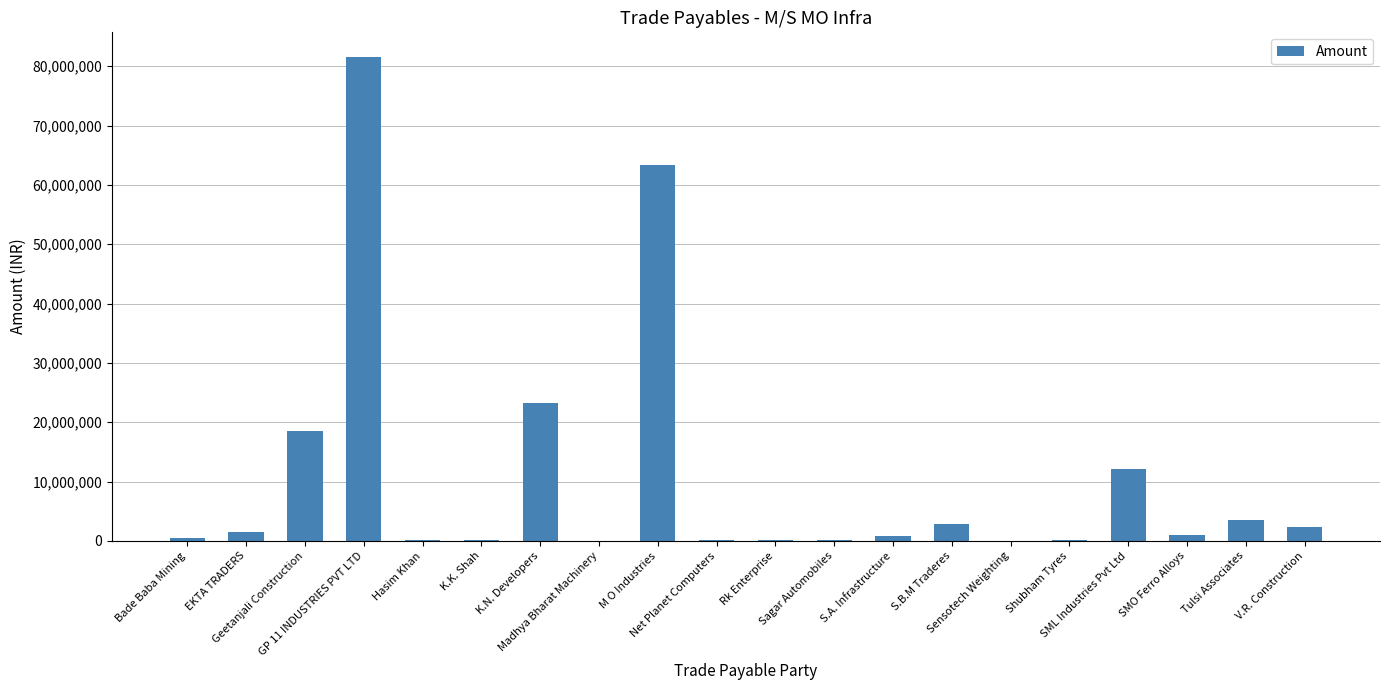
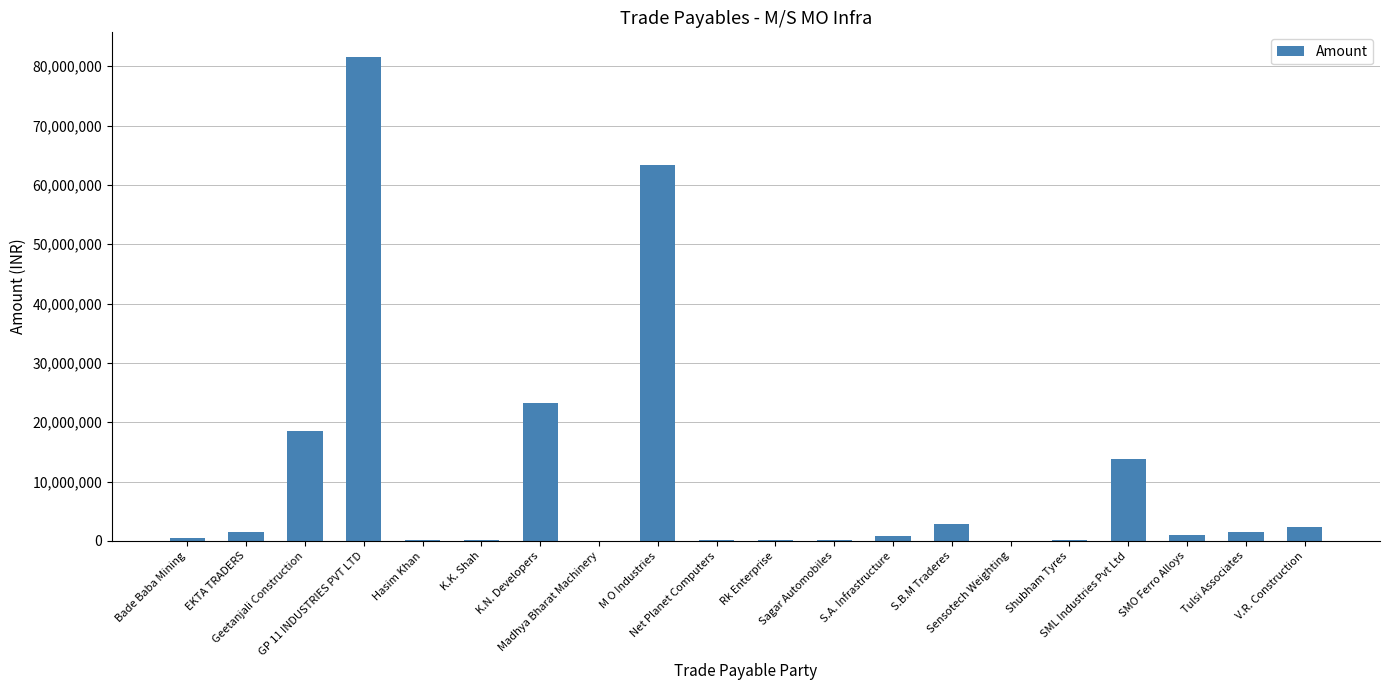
SML Industries Pvt Ltd: 12,000,000 -> 14,000,000
Tulsi Associates: 4,000,000 -> 1,000,000
